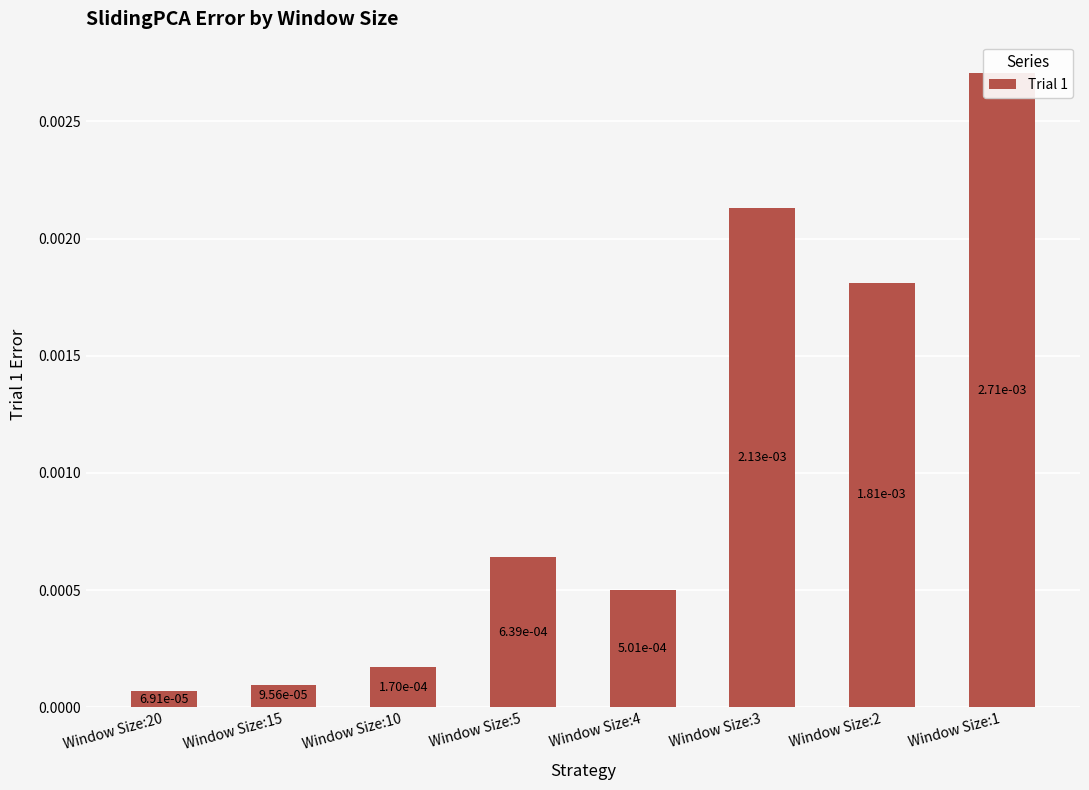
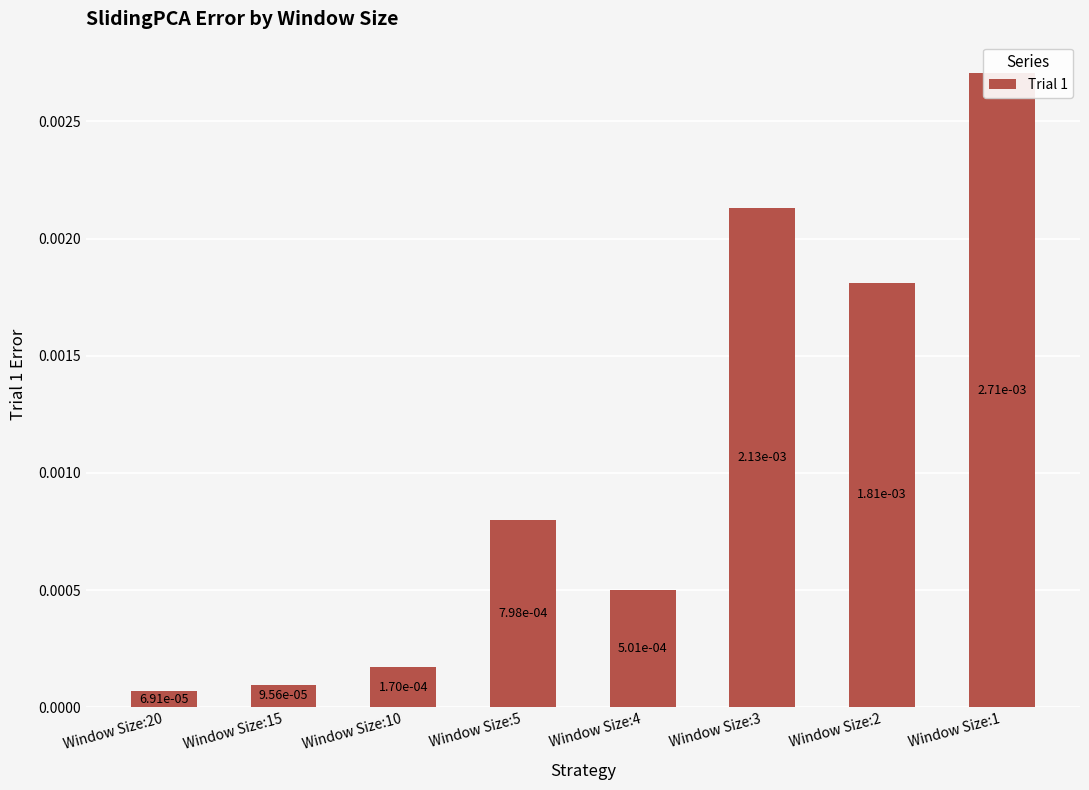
Window Size:5: 6.39e-04 -> 7.98e-04
